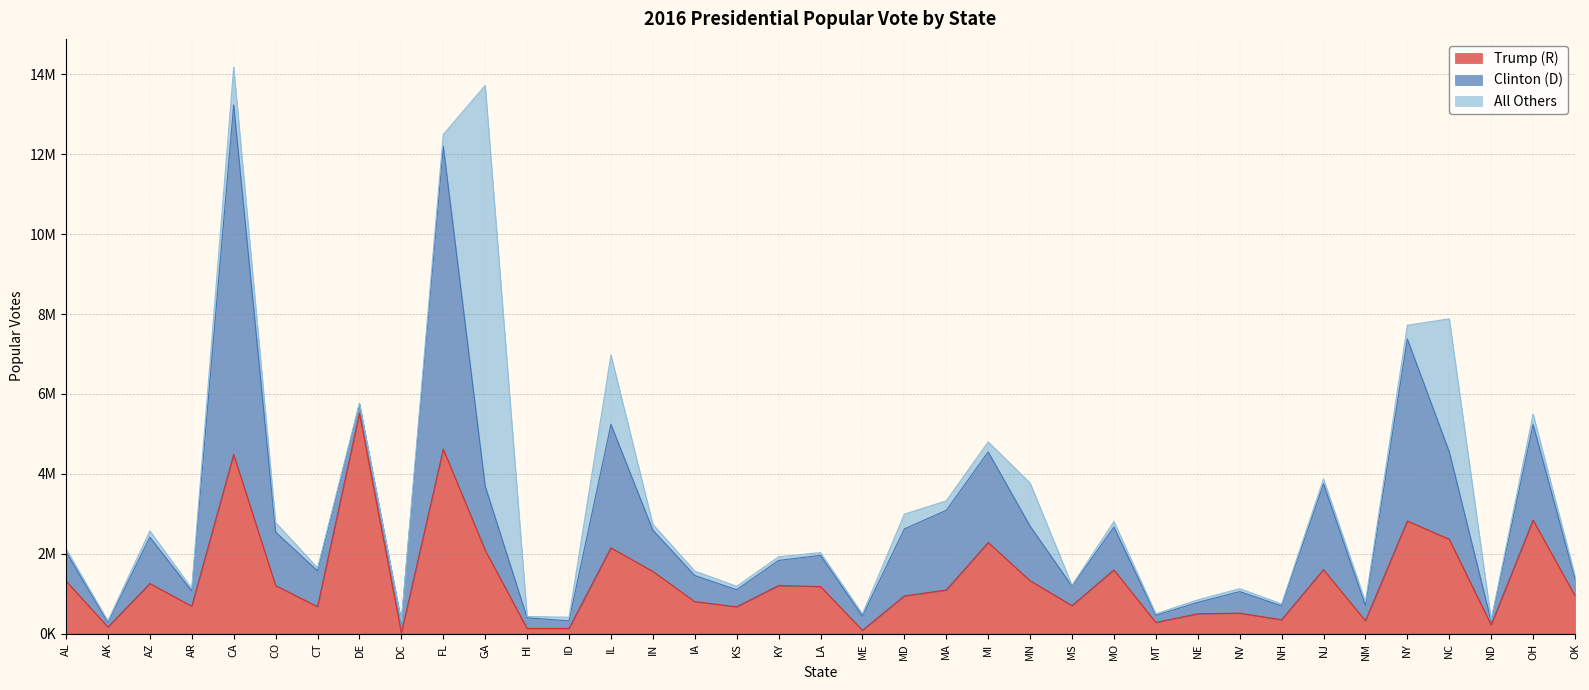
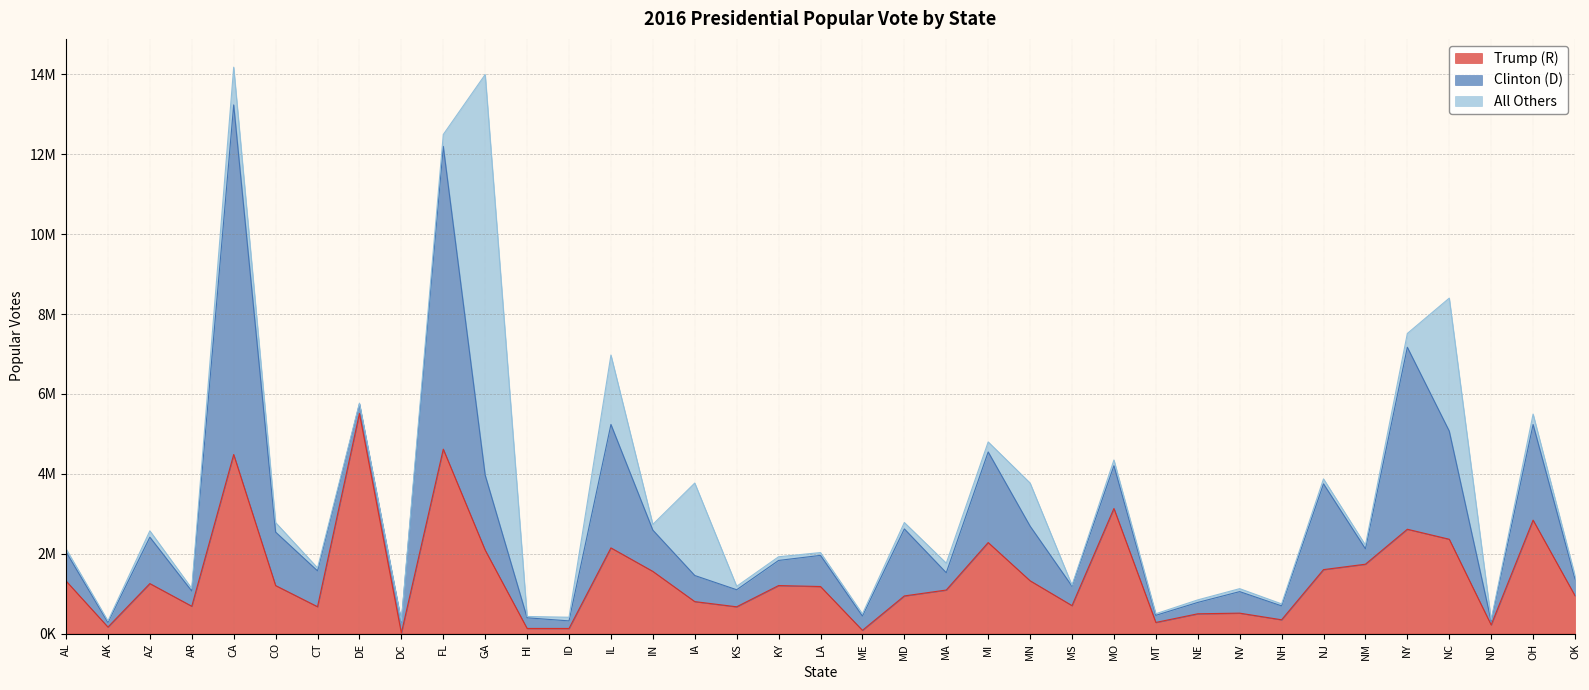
Clinton (D), GA: 1600000 -> 1900000
All Others, IA: 100000 -> 2300000
All Others, MD: 400000 -> 200000
Clinton (D), MA: 2000000 -> 400000
Trump (R), MO: 1600000 -> 3100000
Trump (R), NM: 300000 -> 1700000
Trump (R), NY: 2800000 -> 2600000
Clinton (D), NC: 2200000 -> 2700000
